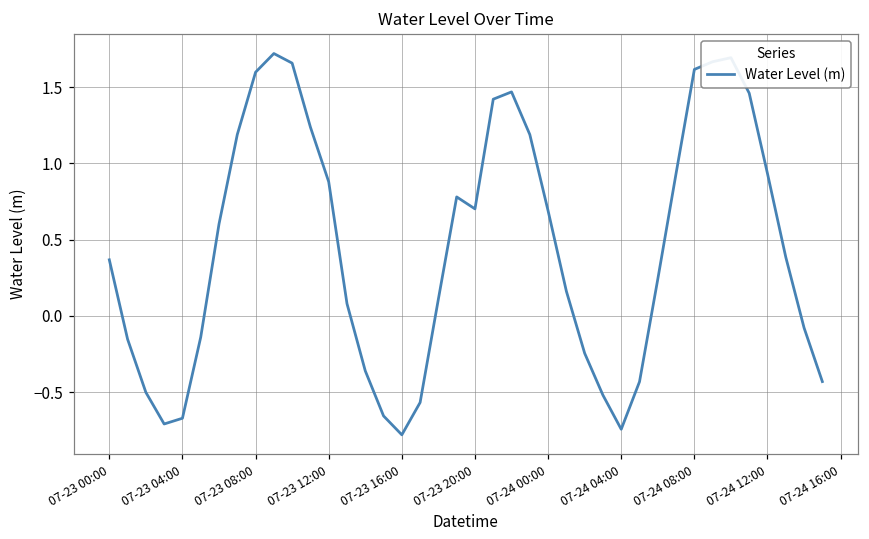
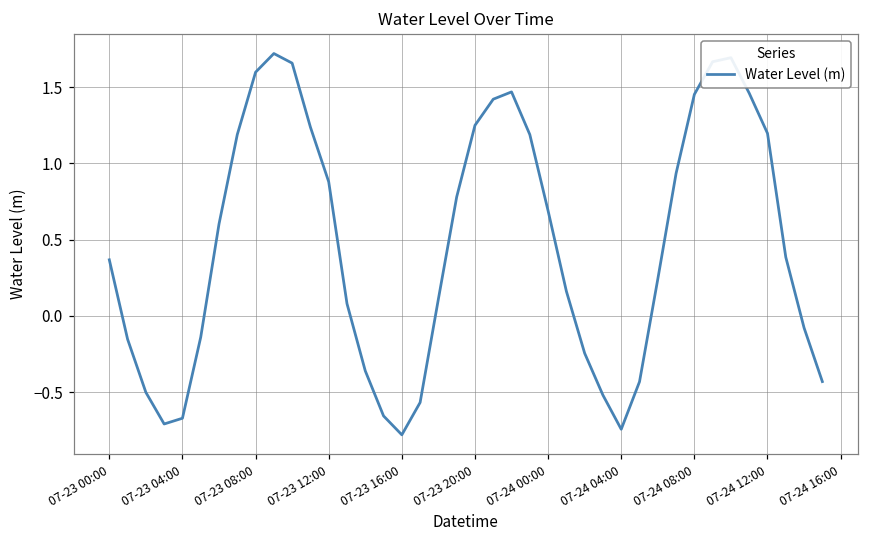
07-23 20:00: 0.70 -> 1.25
07-24 08:00: 1.62 -> 1.45
07-24 12:00: 0.93 -> 1.20
